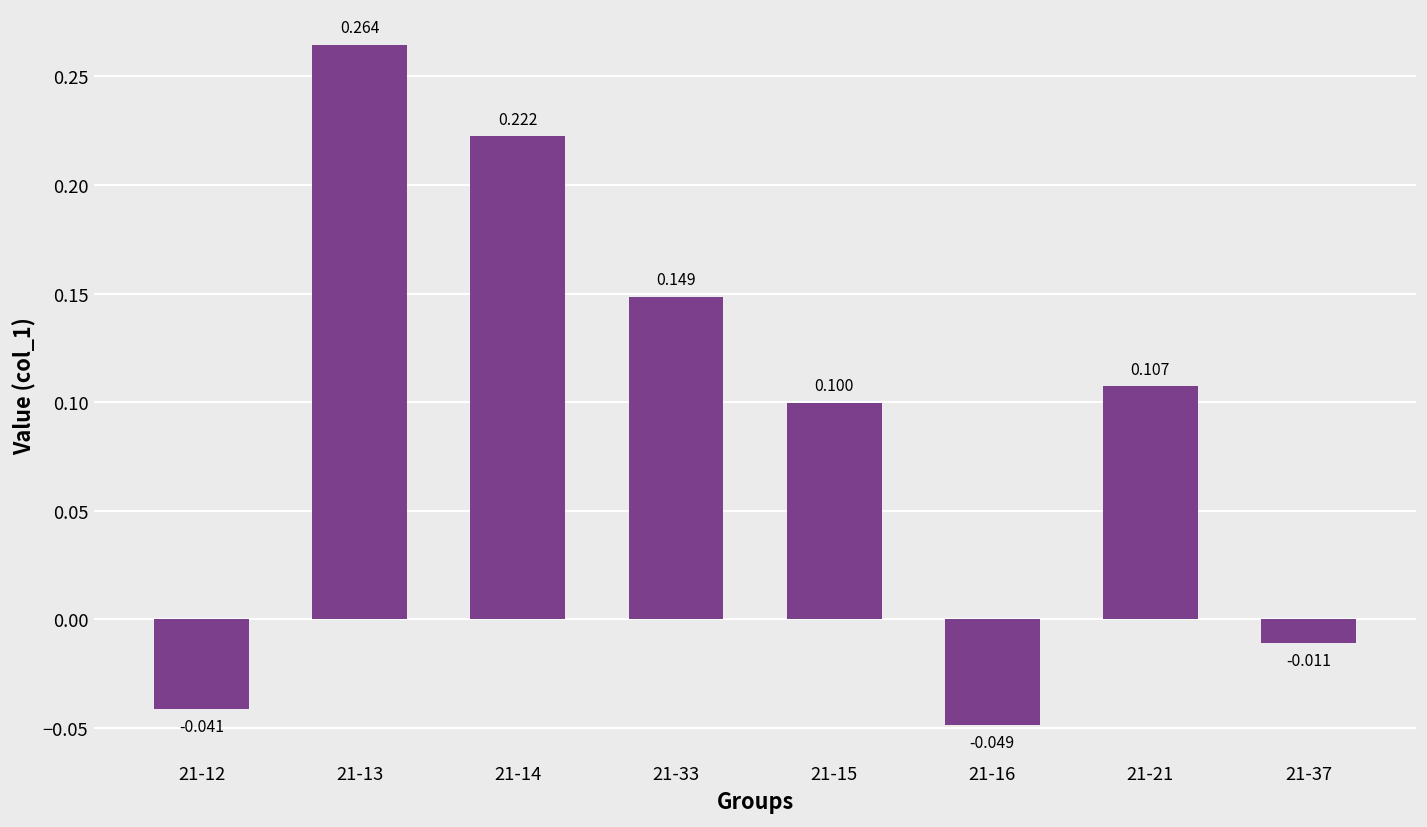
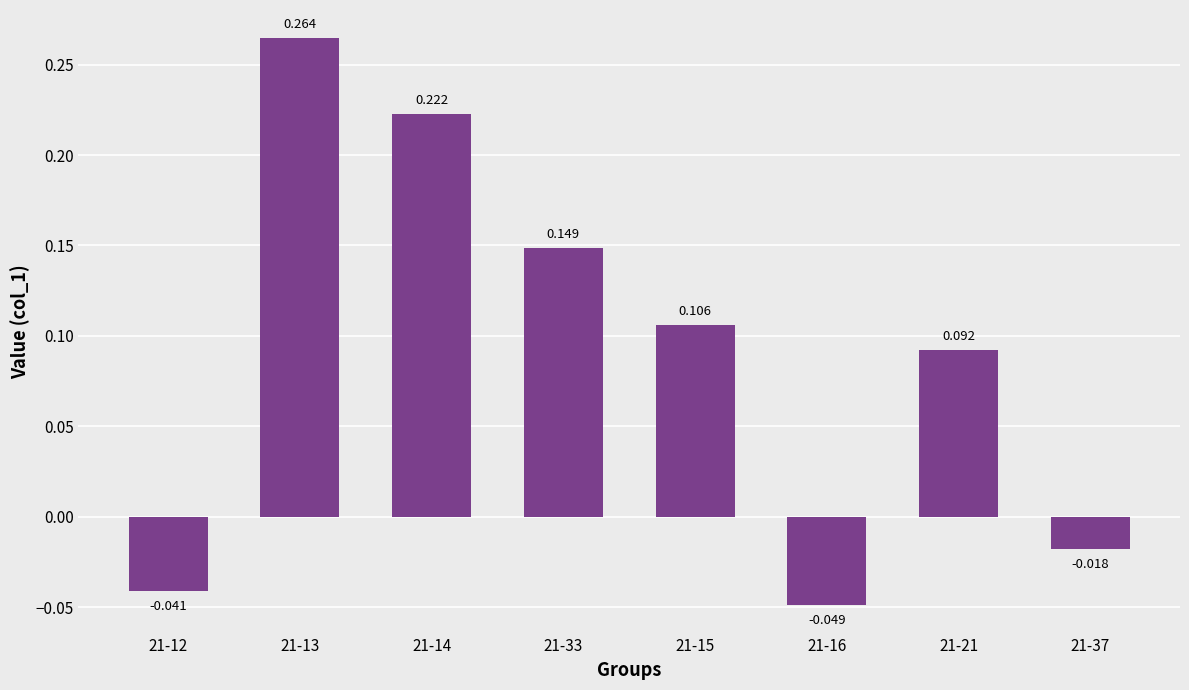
21-15: 0.100 -> 0.106
21-21: 0.107 -> 0.092
21-37: -0.011 -> -0.018
